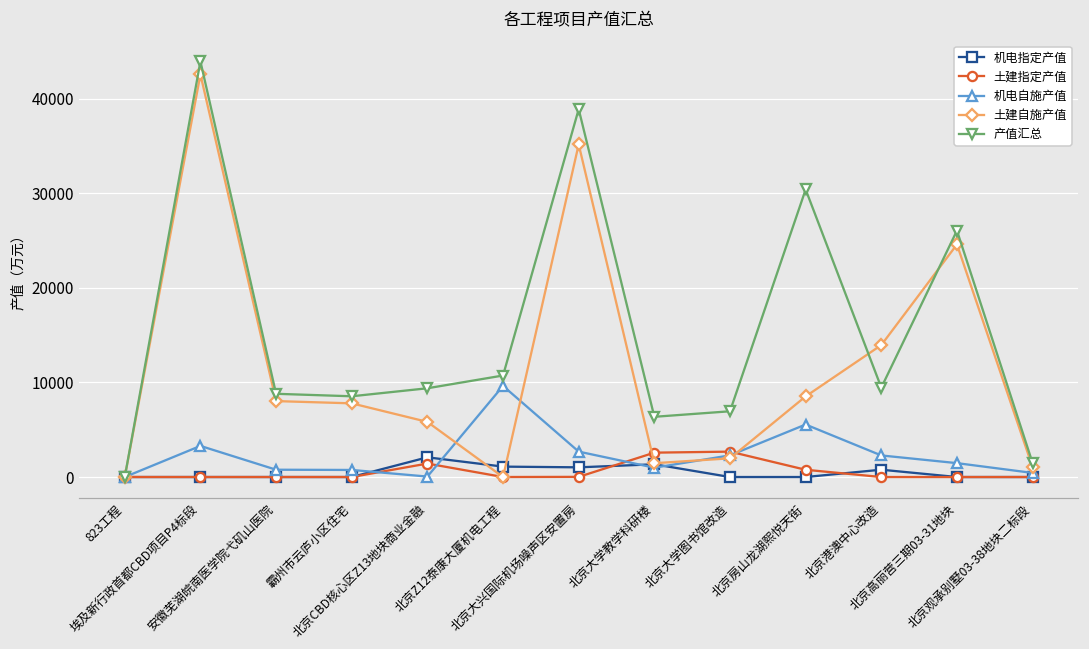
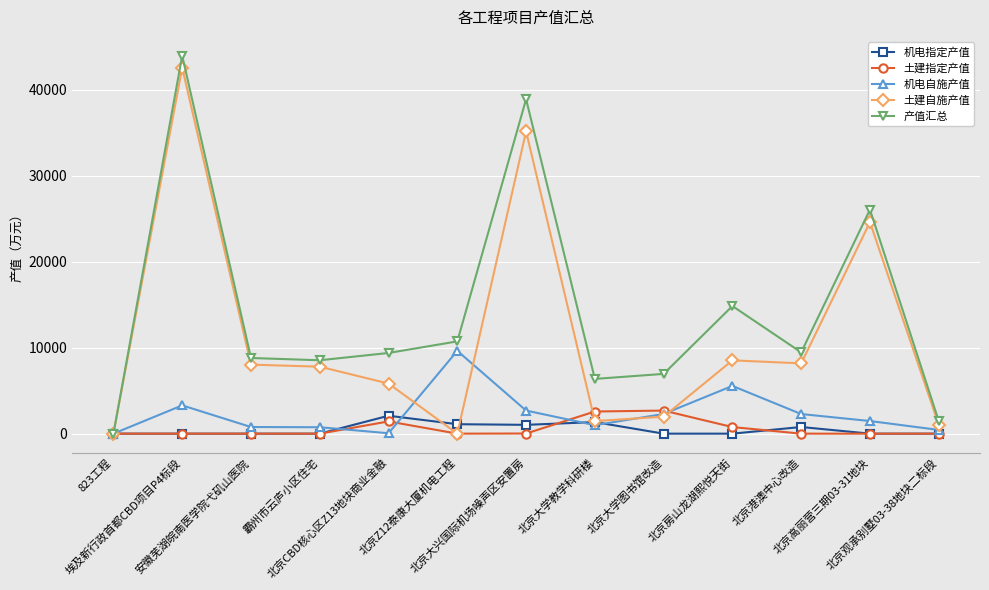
产值汇总, 北京房山龙湖熙悦天街: 30000 -> 15000
土建自施产值, 北京港澳中心改造: 14000 -> 8000
